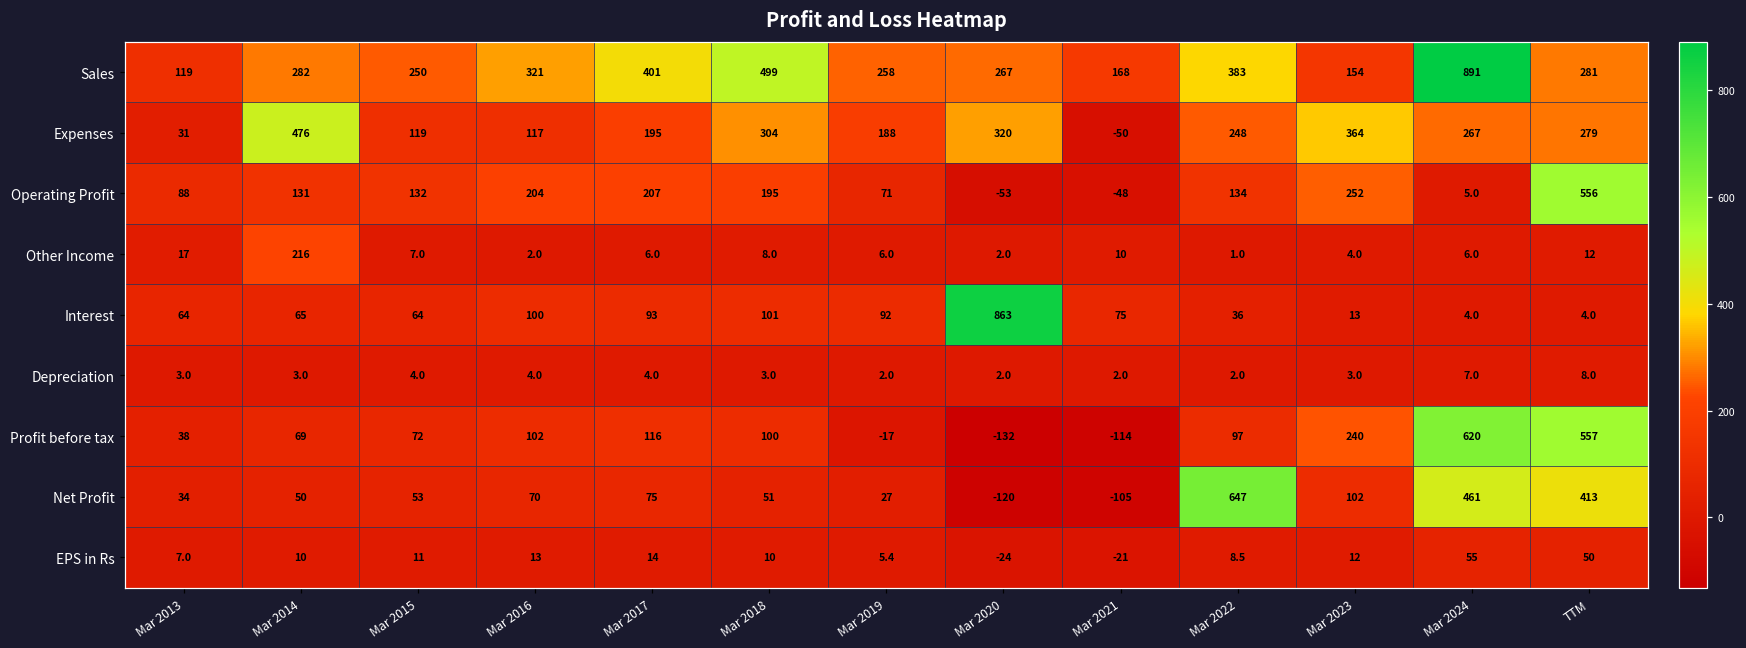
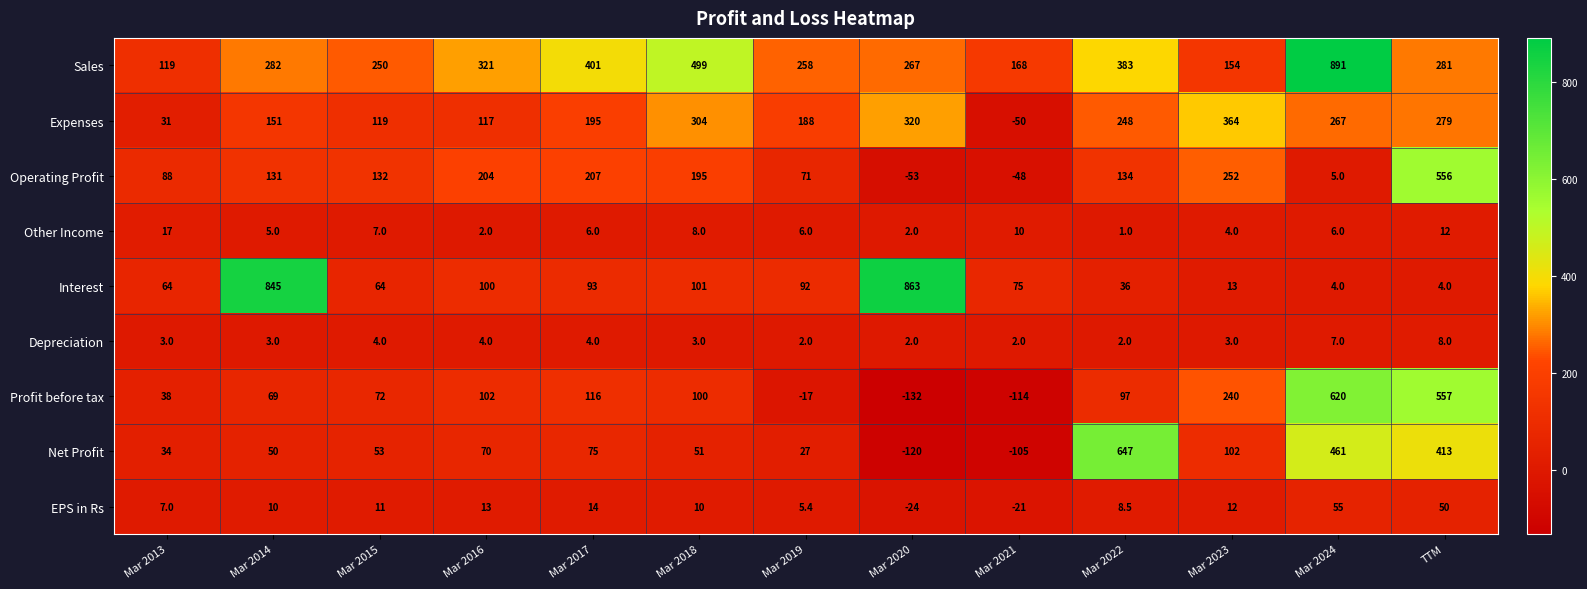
Expenses, Mar 2014: 476 -> 151
Other Income, Mar 2014: 216 -> 5.0
Interest, Mar 2014: 65 -> 845
